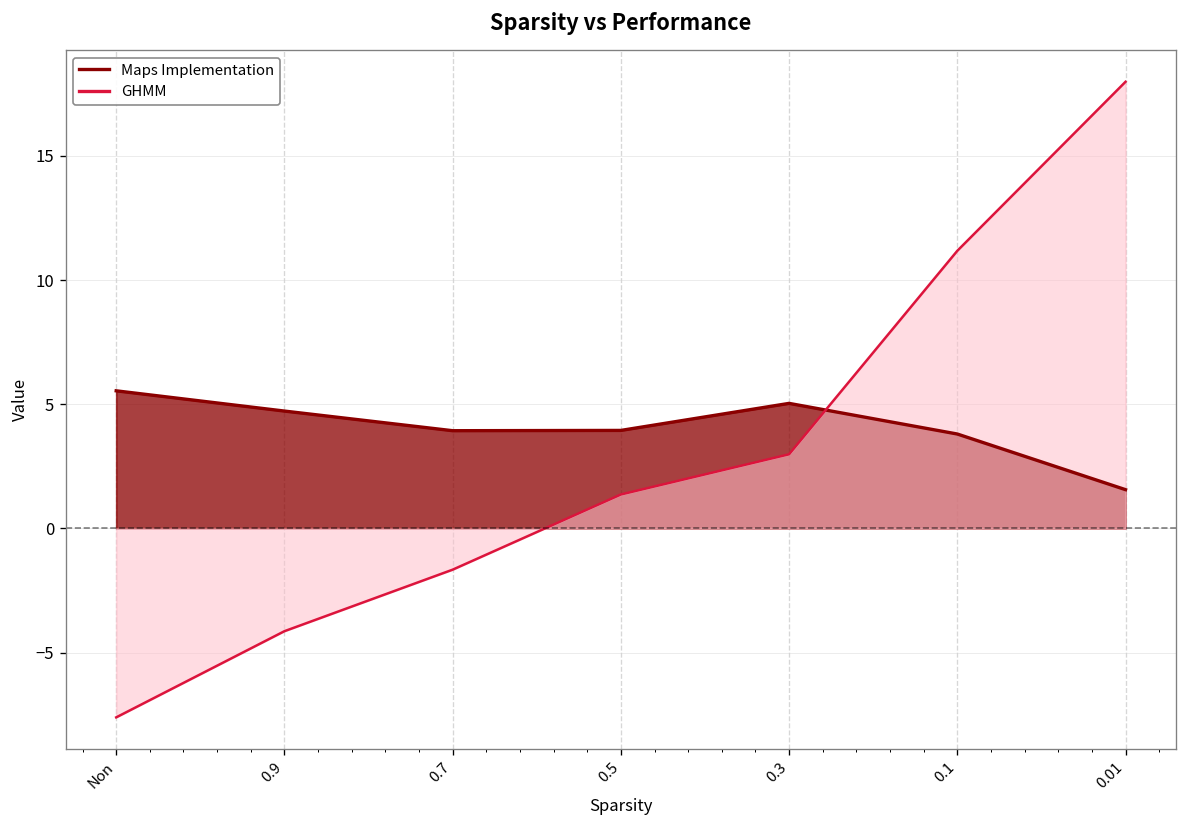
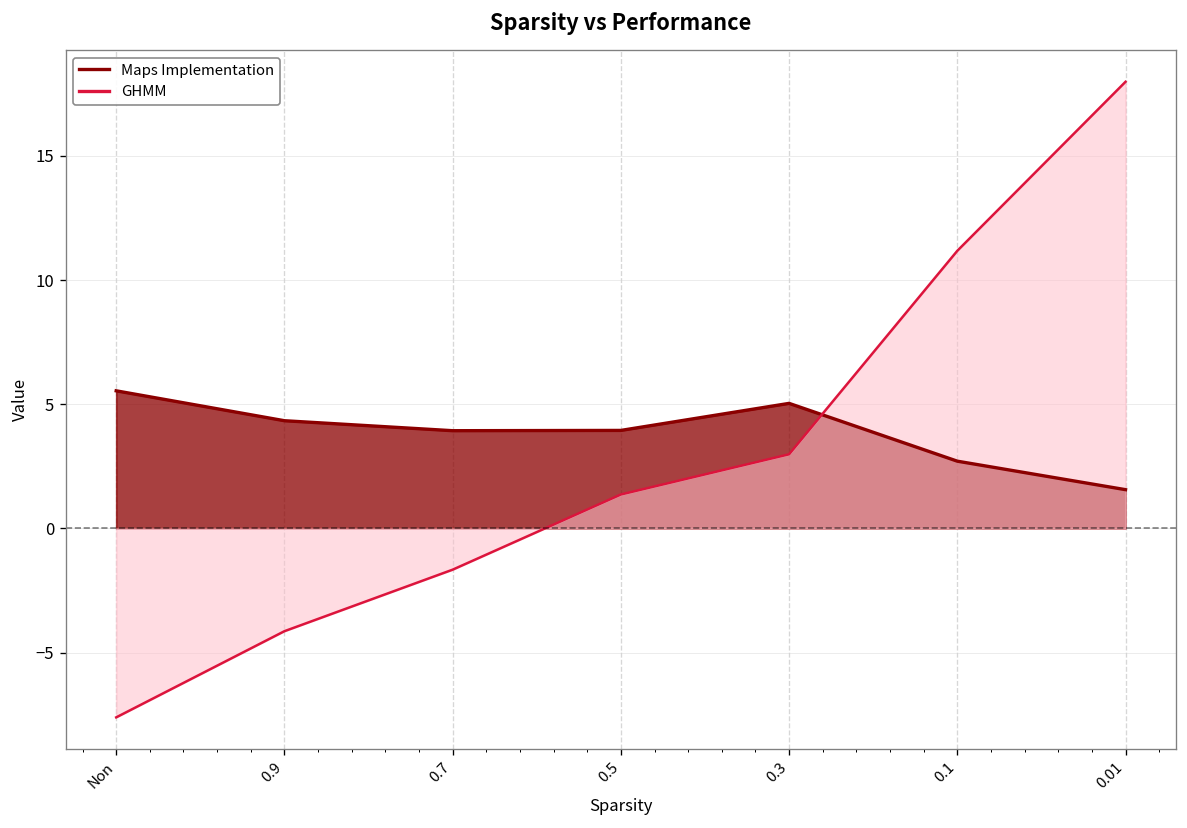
Maps Implementation, 0.9: 4.7 -> 4.3
Maps Implementation, 0.1: 3.8 -> 2.7
